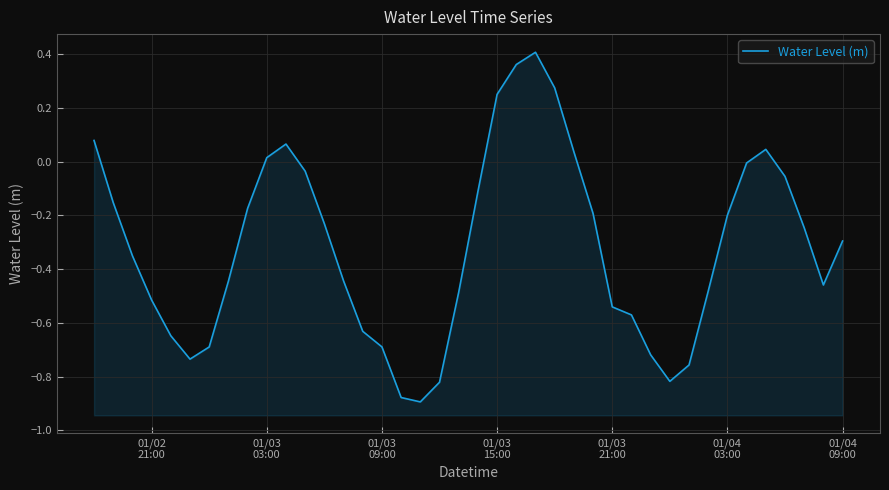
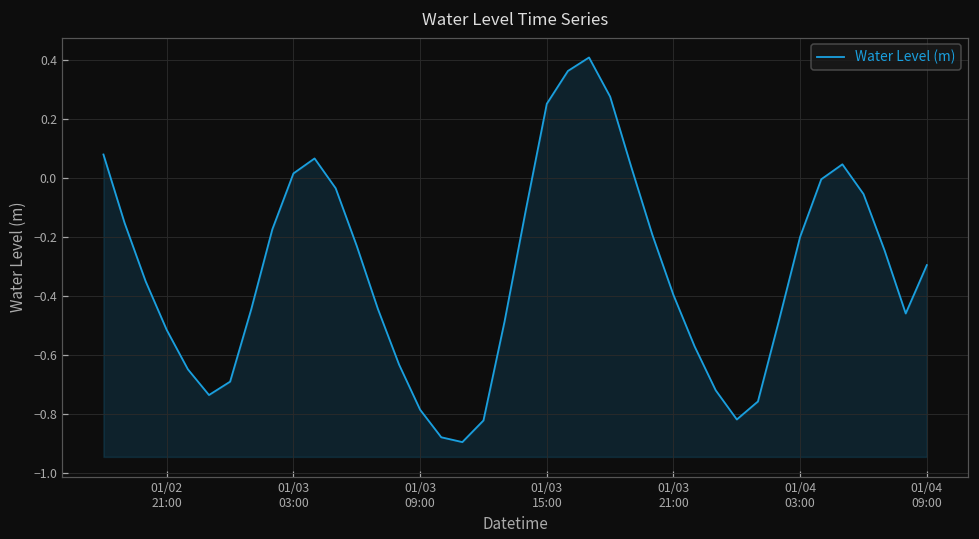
01/03 09:00: -0.69 -> -0.79
01/03 21:00: -0.54 -> -0.40
